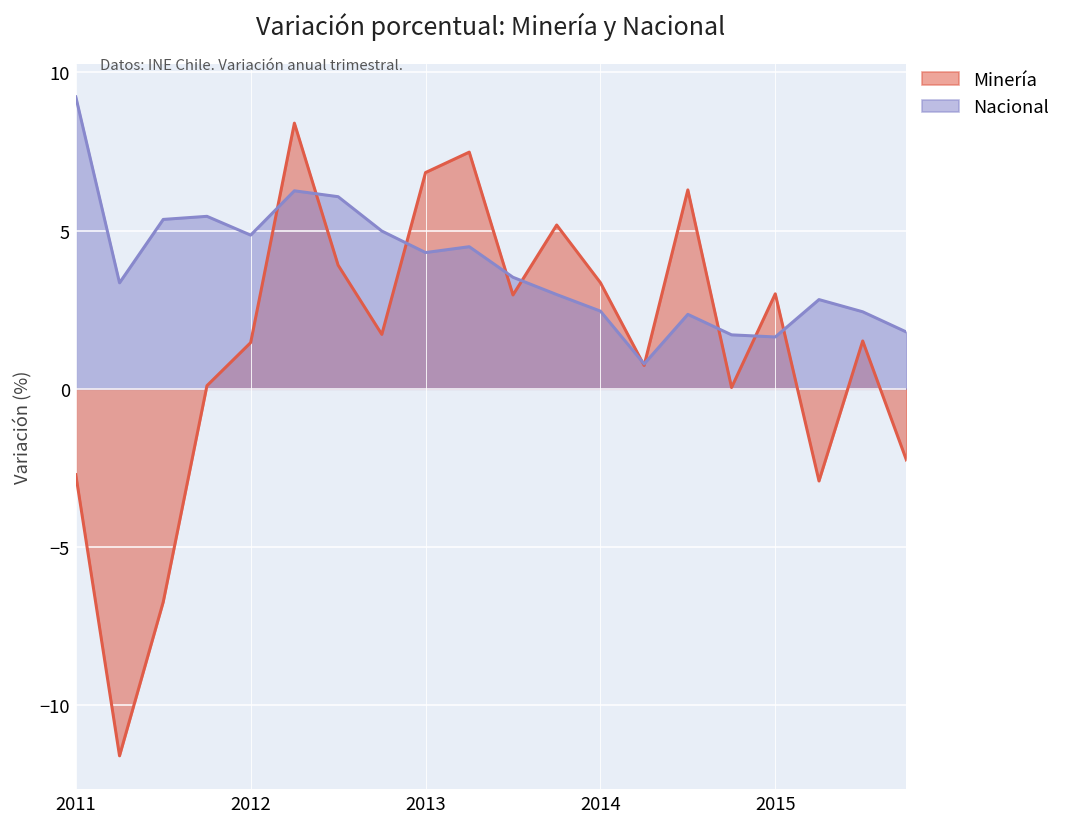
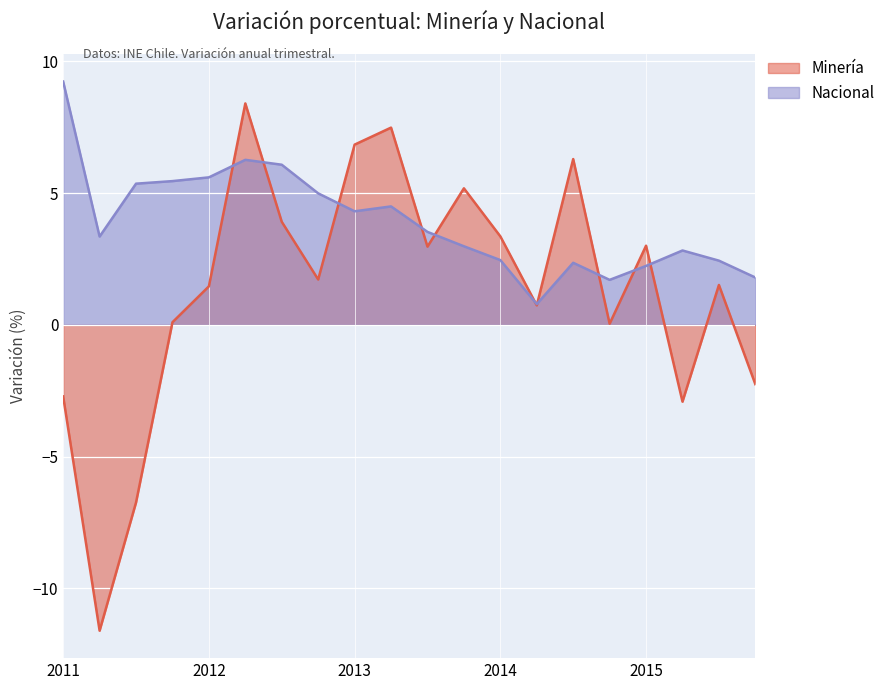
Nacional, 2012: 4.9 -> 5.6
Nacional, 2015: 1.6 -> 2.2
